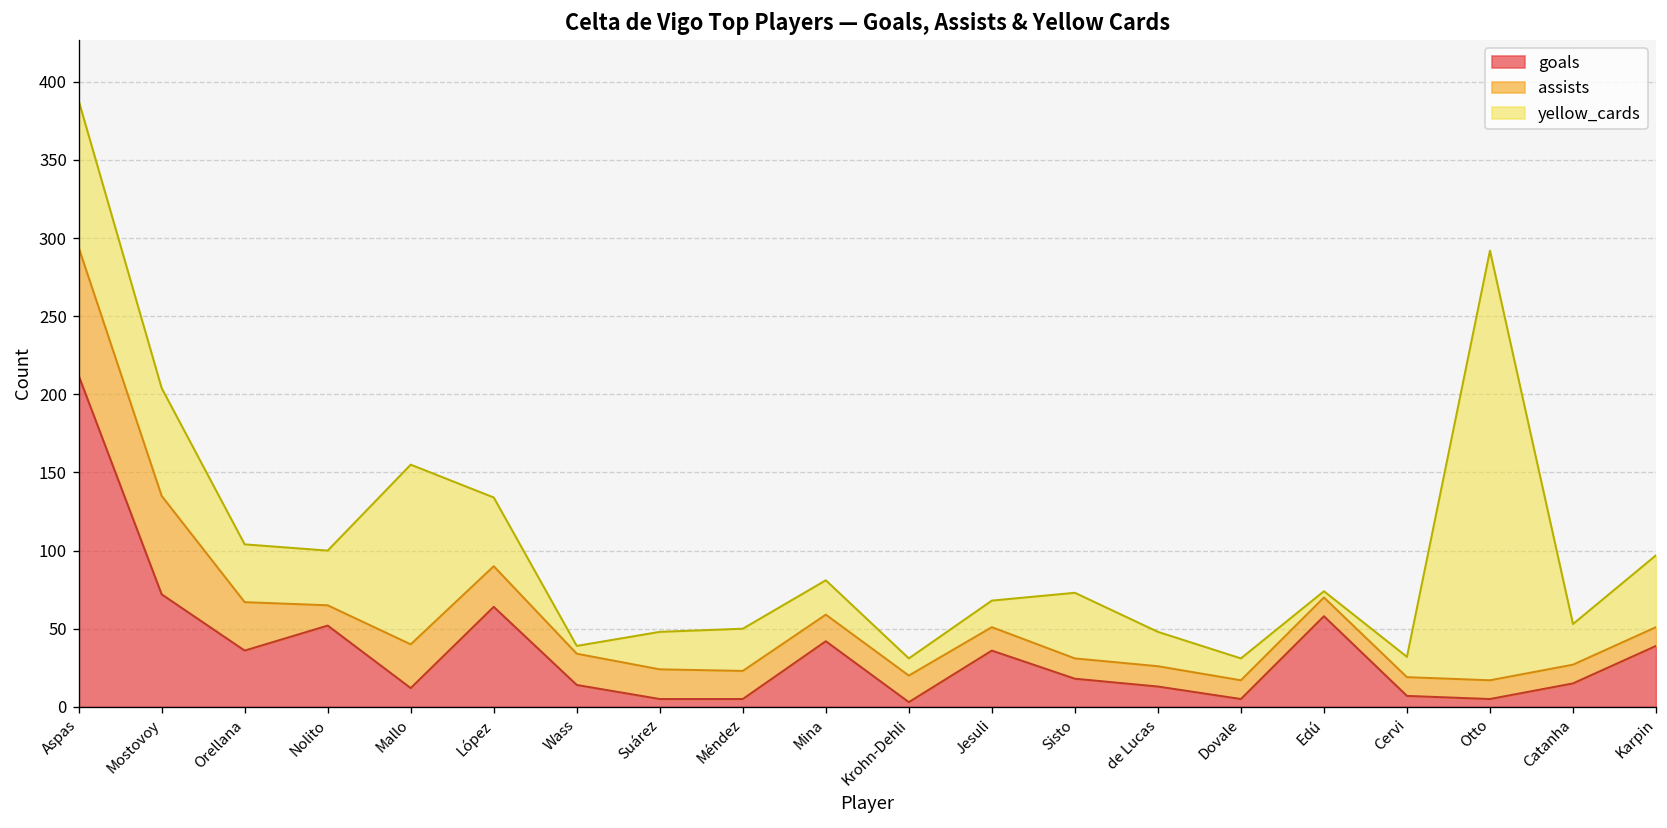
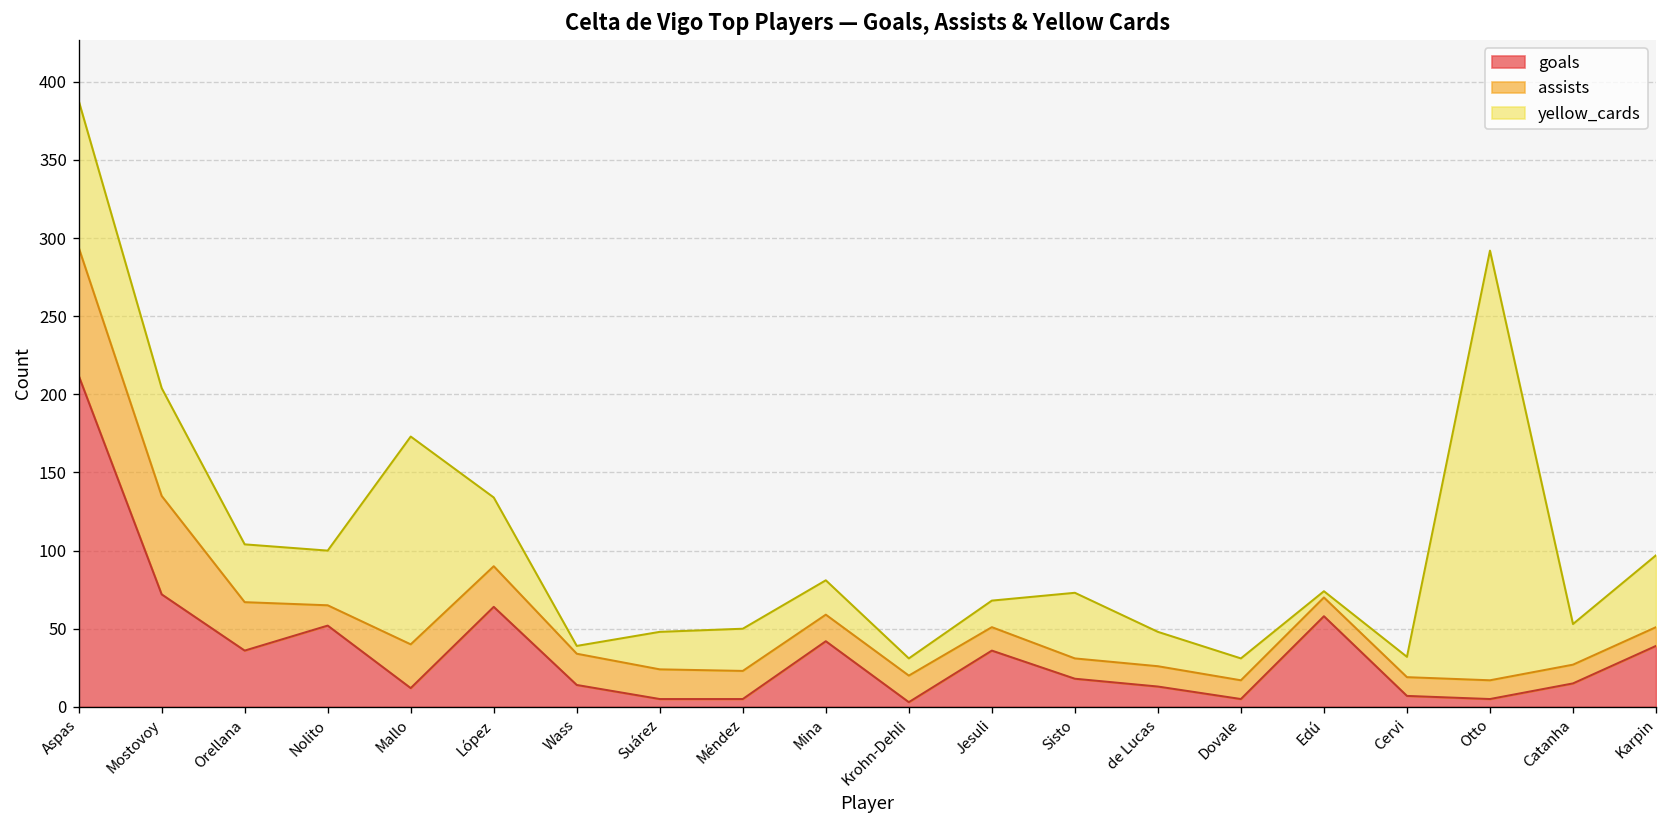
yellow_cards, Mallo: 115 -> 133
